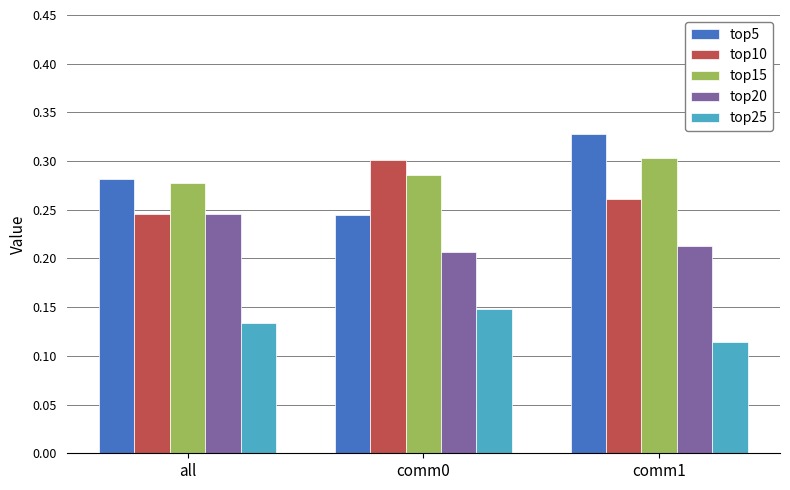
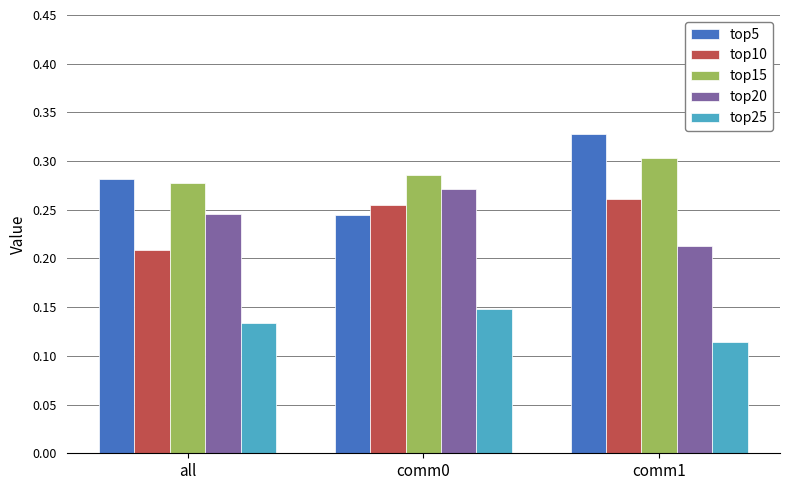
top10, all: 0.25 -> 0.21
top10, comm0: 0.30 -> 0.25
top20, comm0: 0.21 -> 0.27
